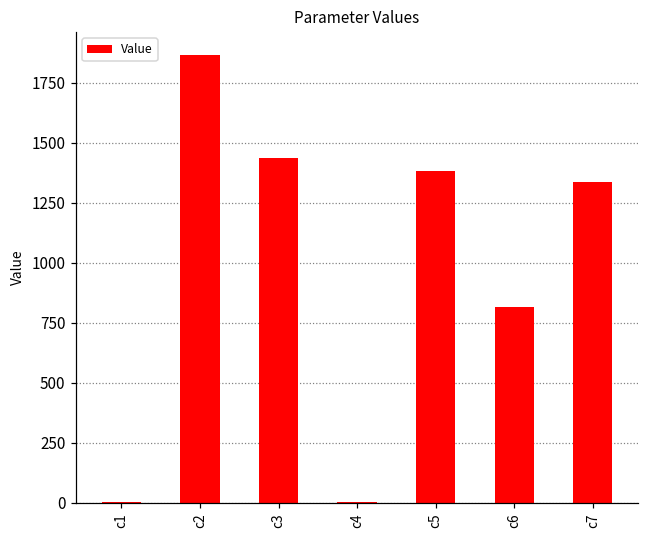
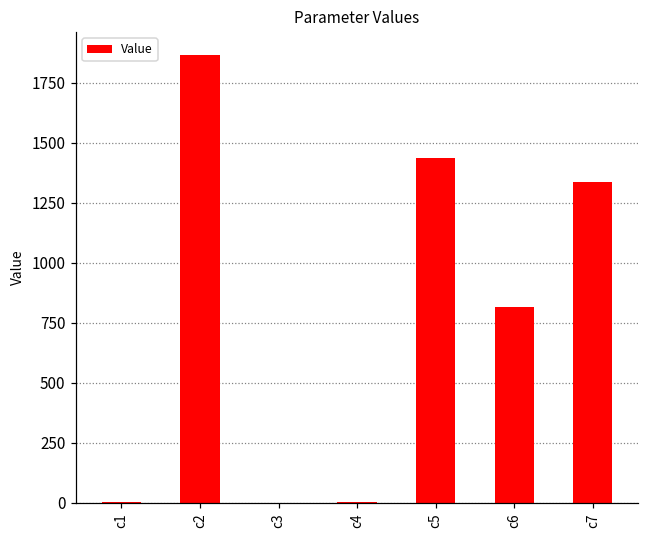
c3: 1440 -> 0
c5: 1380 -> 1430
